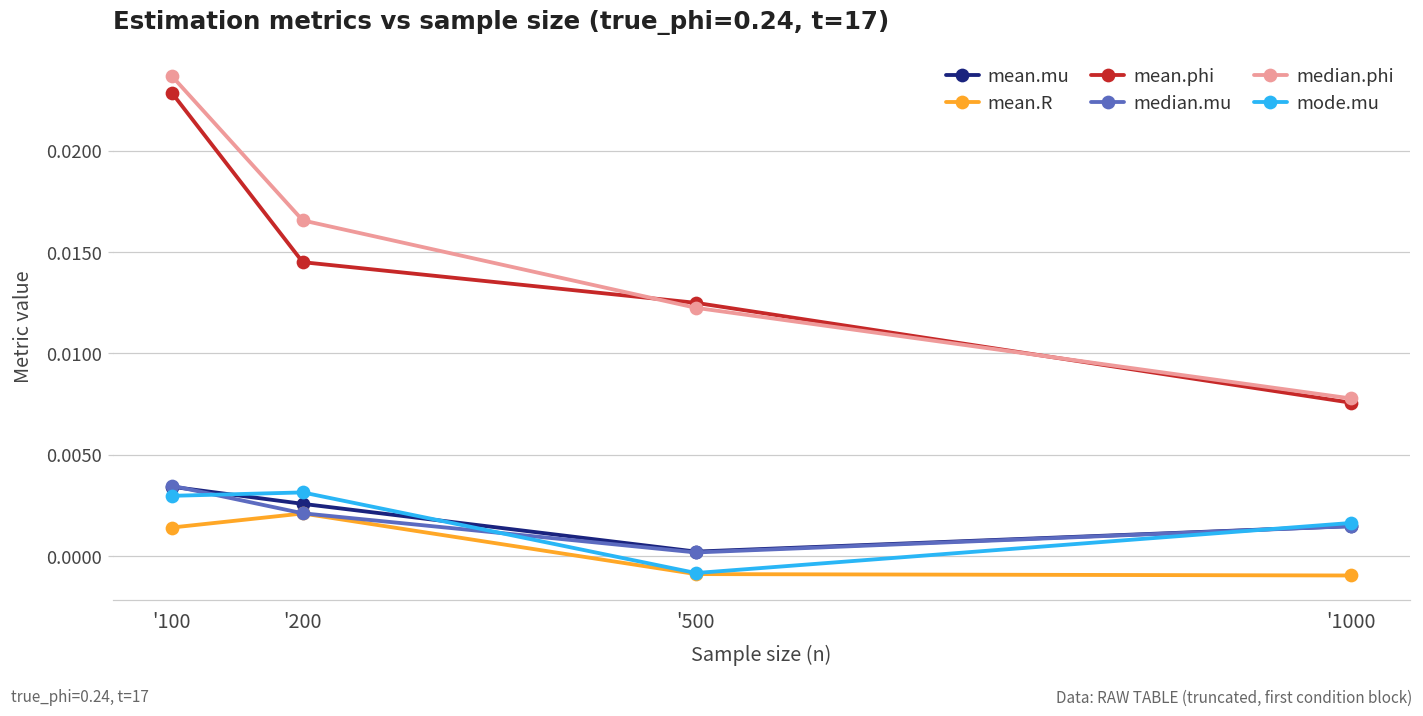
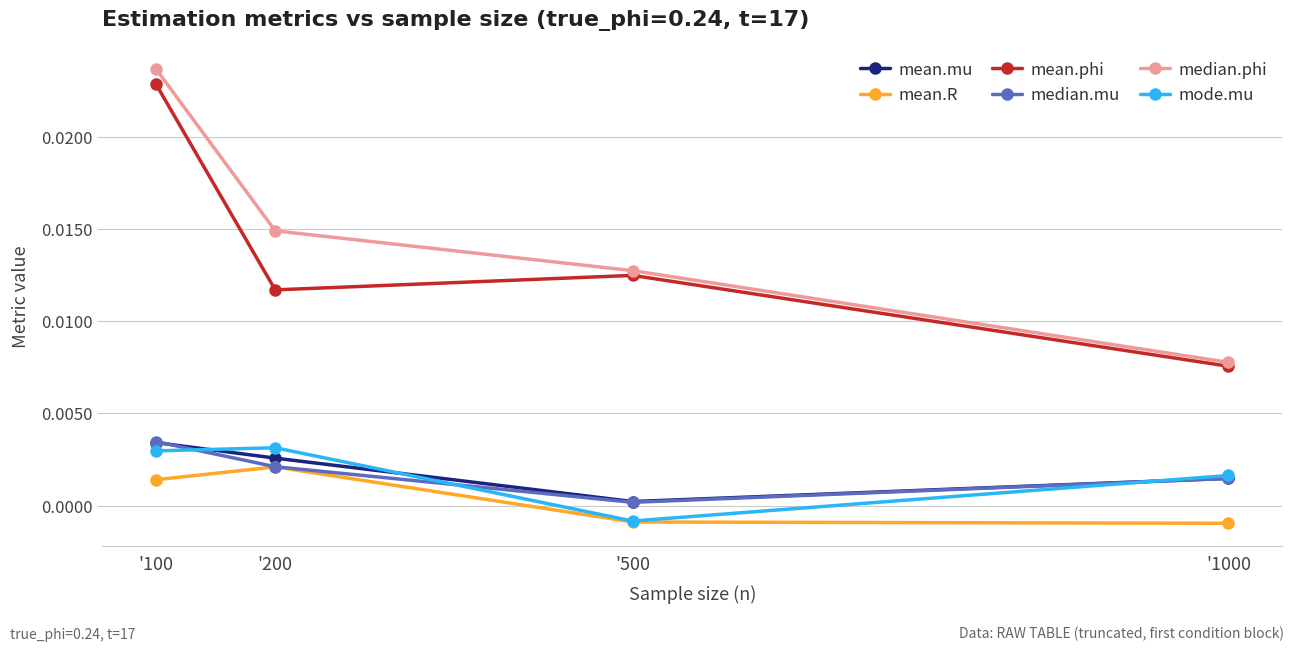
mean.phi, '200: 0.0145 -> 0.0117
median.phi, '200: 0.0166 -> 0.0149
median.phi, '500: 0.0122 -> 0.0127
